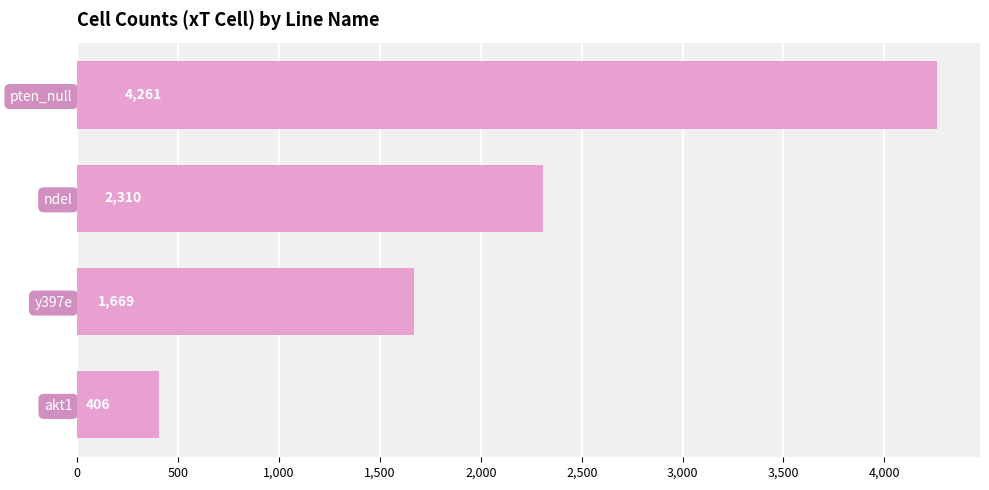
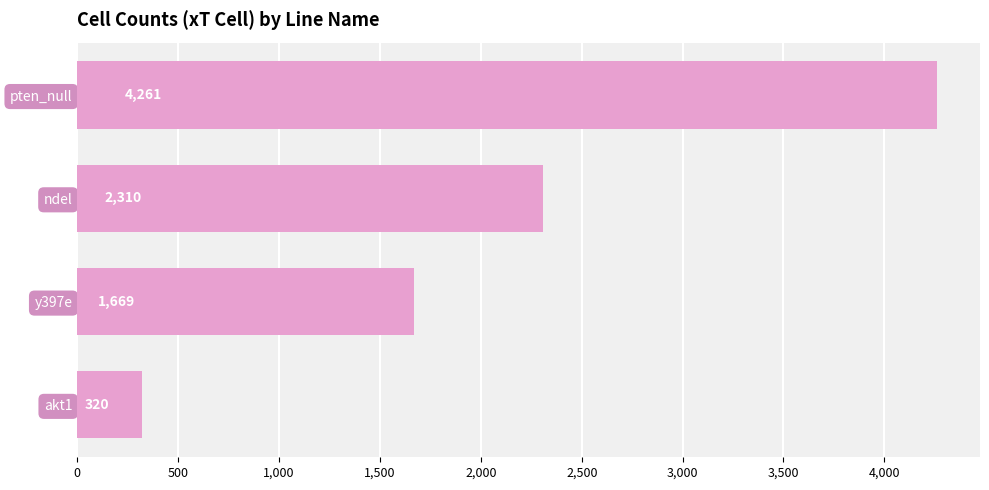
akt1: 406 -> 320
